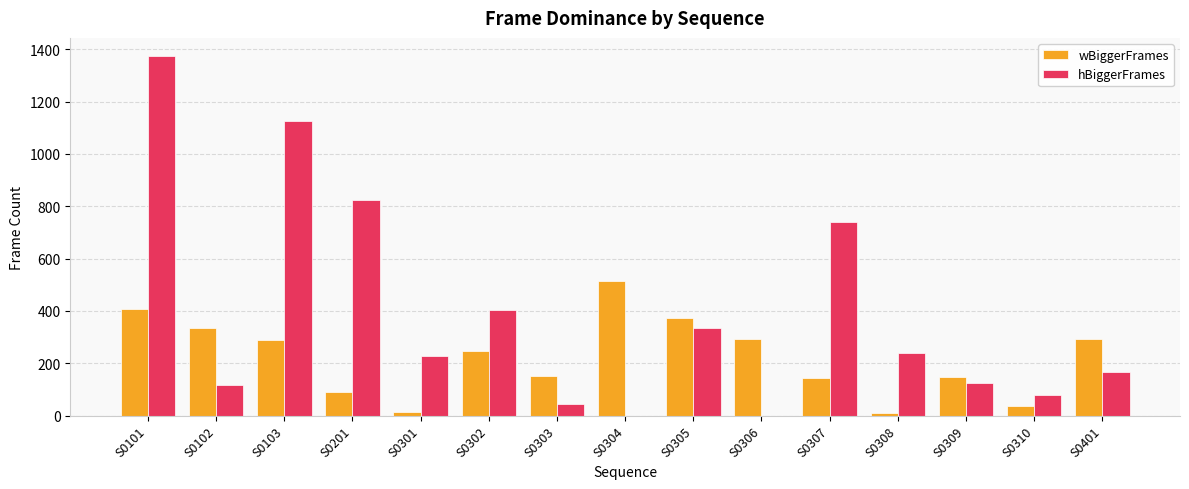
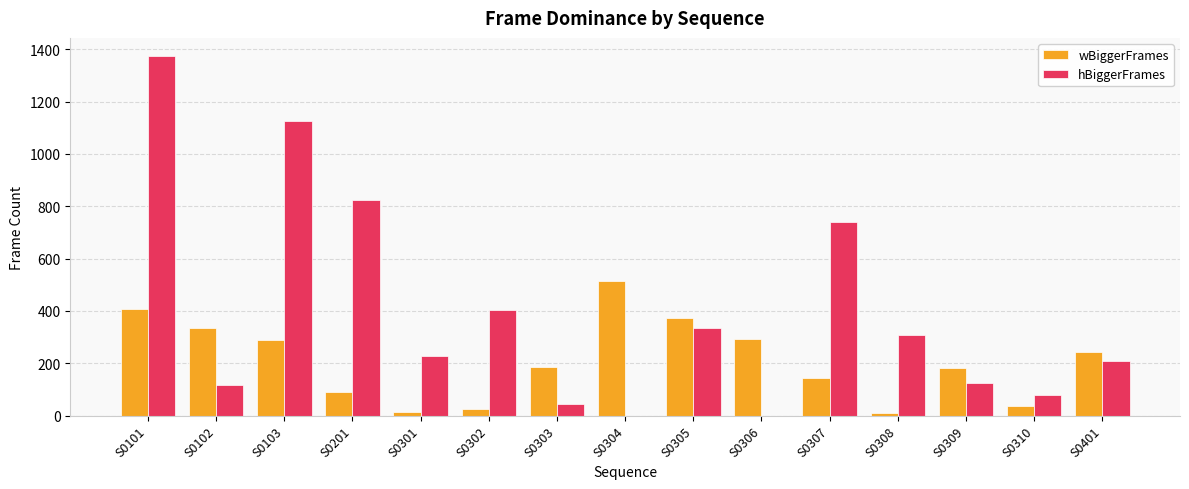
wBiggerFrames, S0302: 250 -> 30
wBiggerFrames, S0303: 150 -> 190
hBiggerFrames, S0308: 240 -> 310
wBiggerFrames, S0309: 150 -> 180
wBiggerFrames, S0401: 290 -> 240
hBiggerFrames, S0401: 170 -> 210
